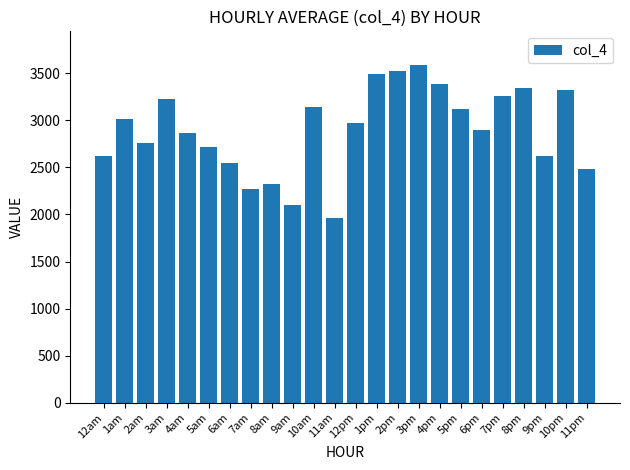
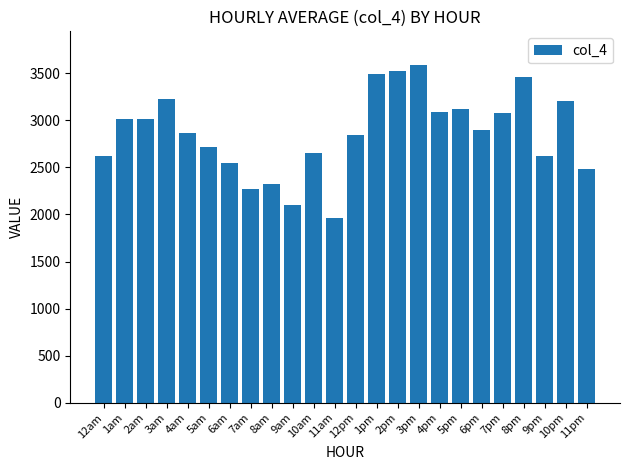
2am: 2800 -> 3000
10am: 3100 -> 2600
12pm: 3000 -> 2800
4pm: 3400 -> 3100
7pm: 3300 -> 3100
8pm: 3300 -> 3500
10pm: 3300 -> 3200
